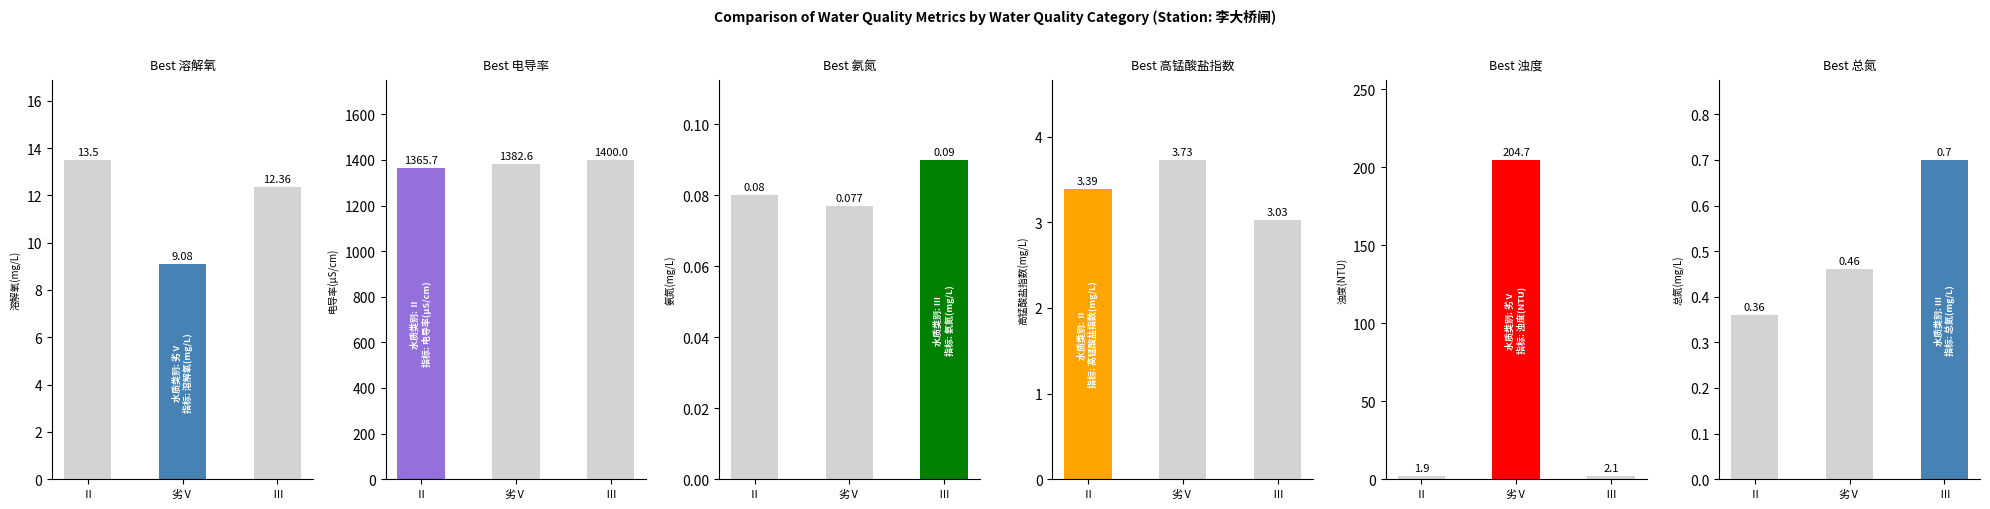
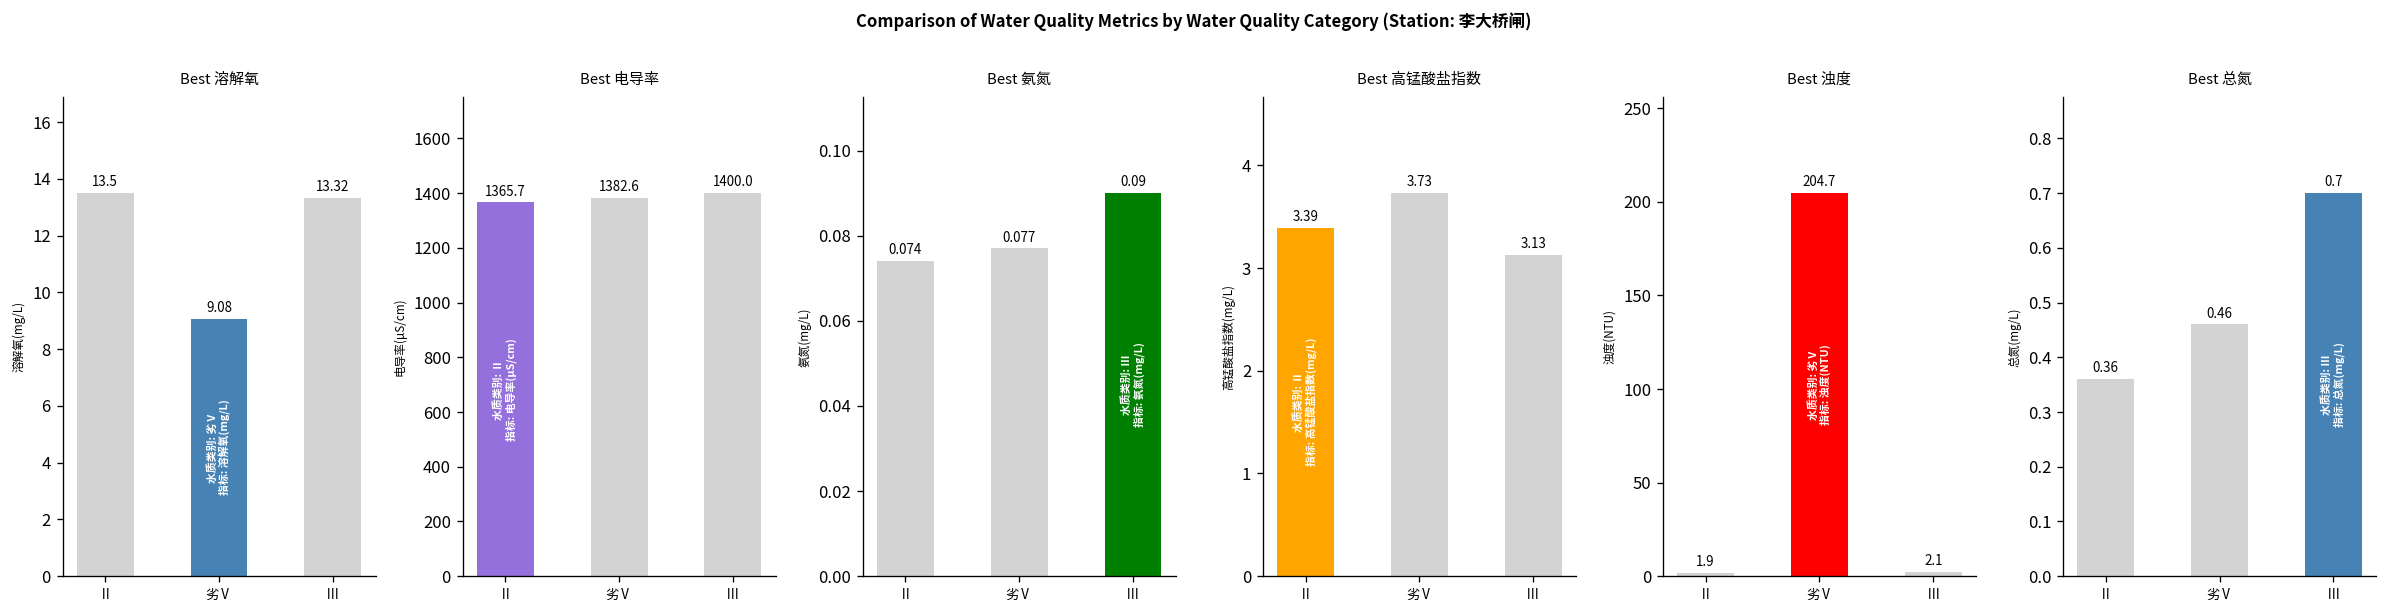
Best 溶解氧, Ⅲ: 12.36 -> 13.32
Best 氨氮, Ⅱ: 0.08 -> 0.074
Best 高锰酸盐指数, Ⅲ: 3.03 -> 3.13
